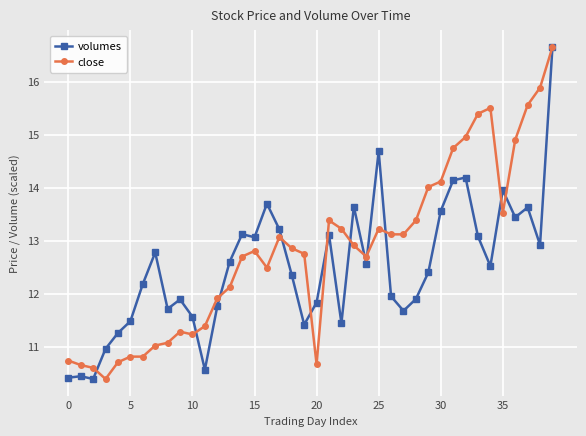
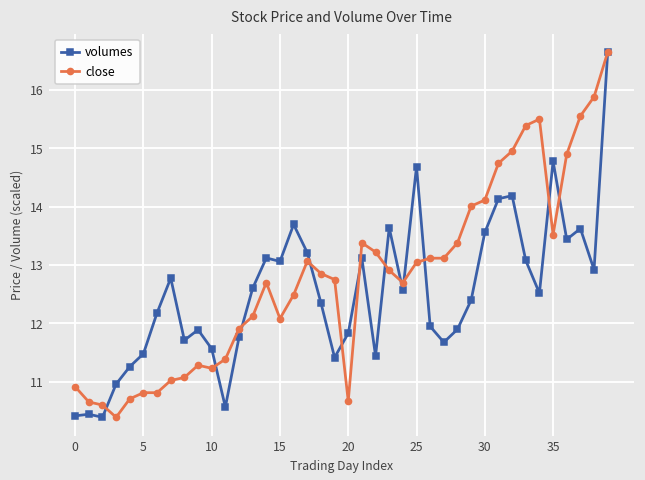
close, 0: 10.7 -> 10.9
close, 15: 12.8 -> 12.1
close, 25: 13.2 -> 13.0
volumes, 35: 14.0 -> 14.8
